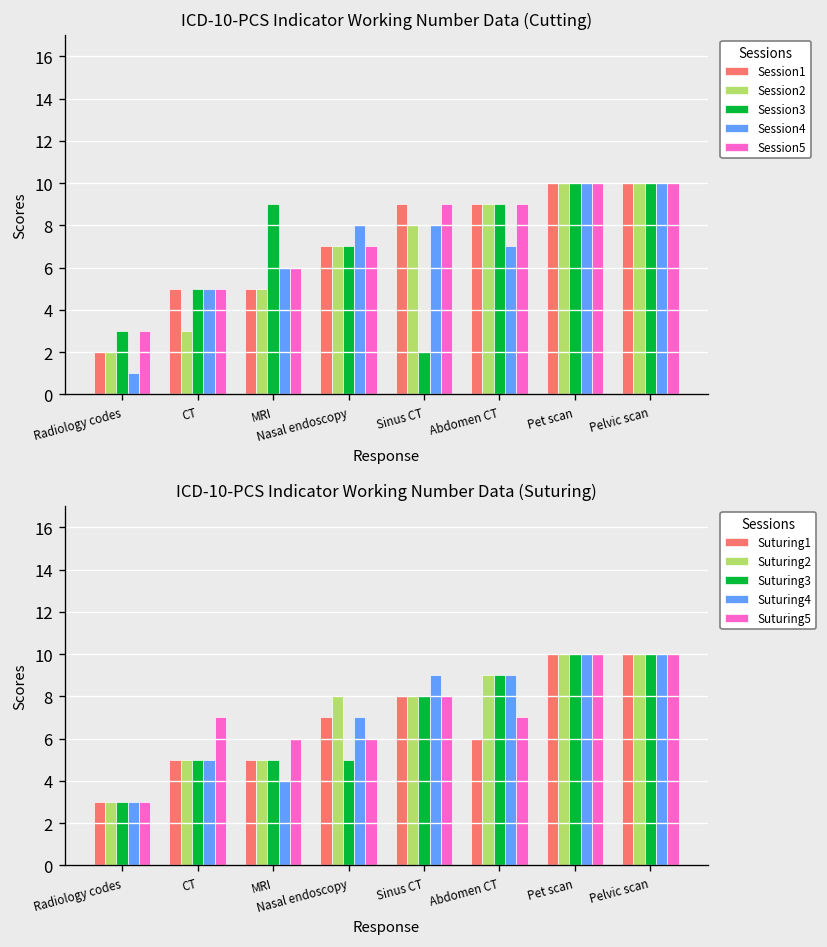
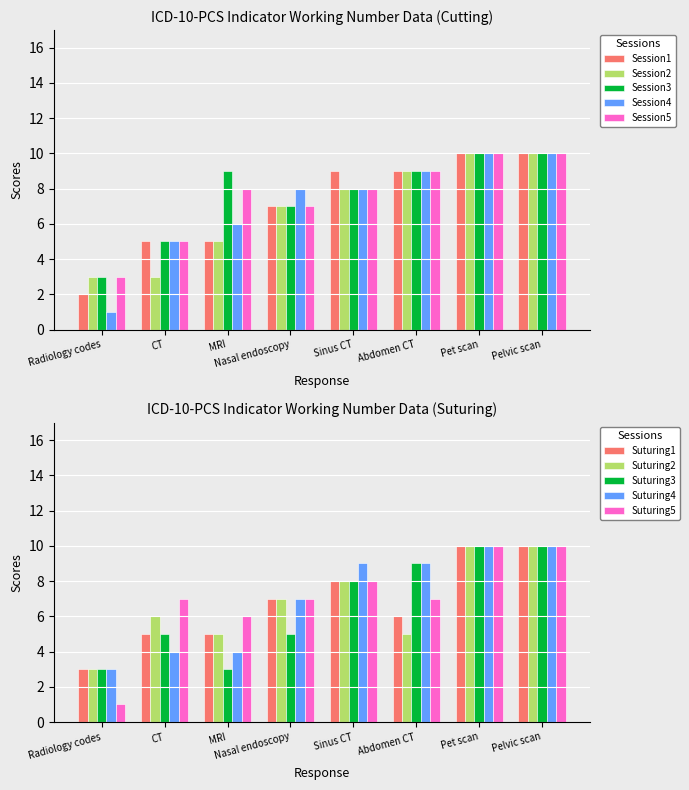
ICD-10-PCS Indicator Working Number Data (Cutting), Session2, Radiology codes: 2 -> 3
ICD-10-PCS Indicator Working Number Data (Cutting), Session5, MRI: 6 -> 8
ICD-10-PCS Indicator Working Number Data (Cutting), Session3, Sinus CT: 2 -> 8
ICD-10-PCS Indicator Working Number Data (Cutting), Session5, Sinus CT: 9 -> 8
ICD-10-PCS Indicator Working Number Data (Cutting), Session4, Abdomen CT: 7 -> 9
ICD-10-PCS Indicator Working Number Data (Suturing), Suturing5, Radiology codes: 3 -> 1
ICD-10-PCS Indicator Working Number Data (Suturing), Suturing2, CT: 5 -> 6
ICD-10-PCS Indicator Working Number Data (Suturing), Suturing4, CT: 5 -> 4
ICD-10-PCS Indicator Working Number Data (Suturing), Suturing3, MRI: 5 -> 3
ICD-10-PCS Indicator Working Number Data (Suturing), Suturing2, Nasal endoscopy: 8 -> 7
ICD-10-PCS Indicator Working Number Data (Suturing), Suturing5, Nasal endoscopy: 6 -> 7
ICD-10-PCS Indicator Working Number Data (Suturing), Suturing2, Abdomen CT: 9 -> 5
